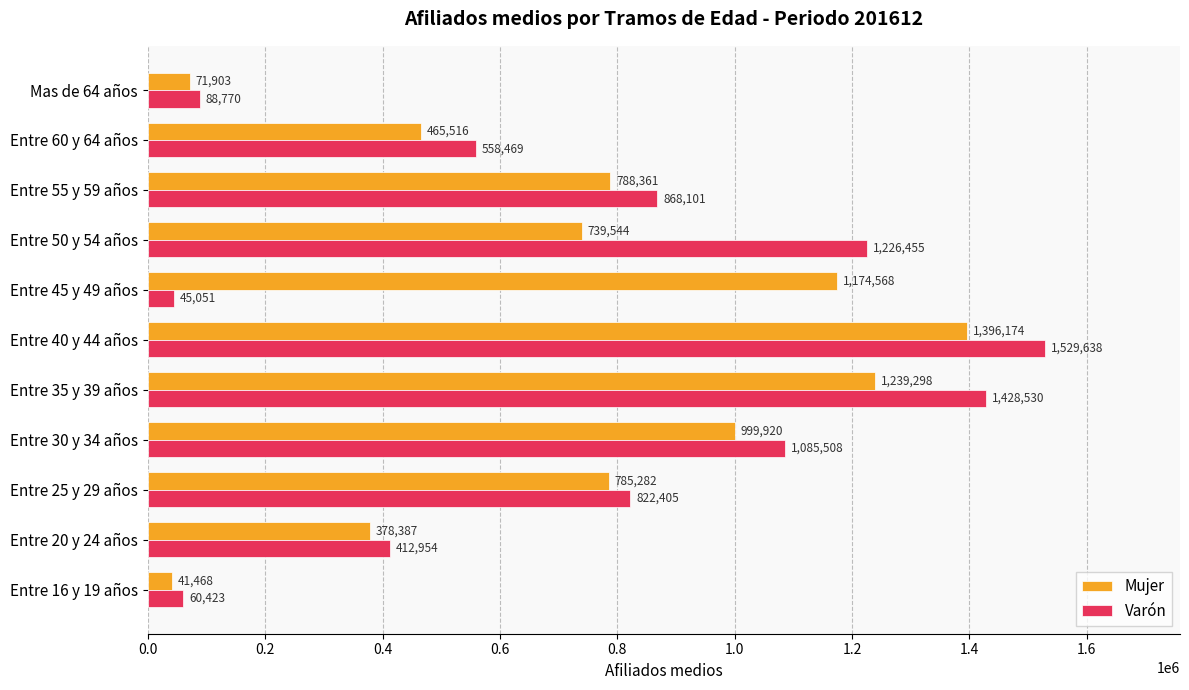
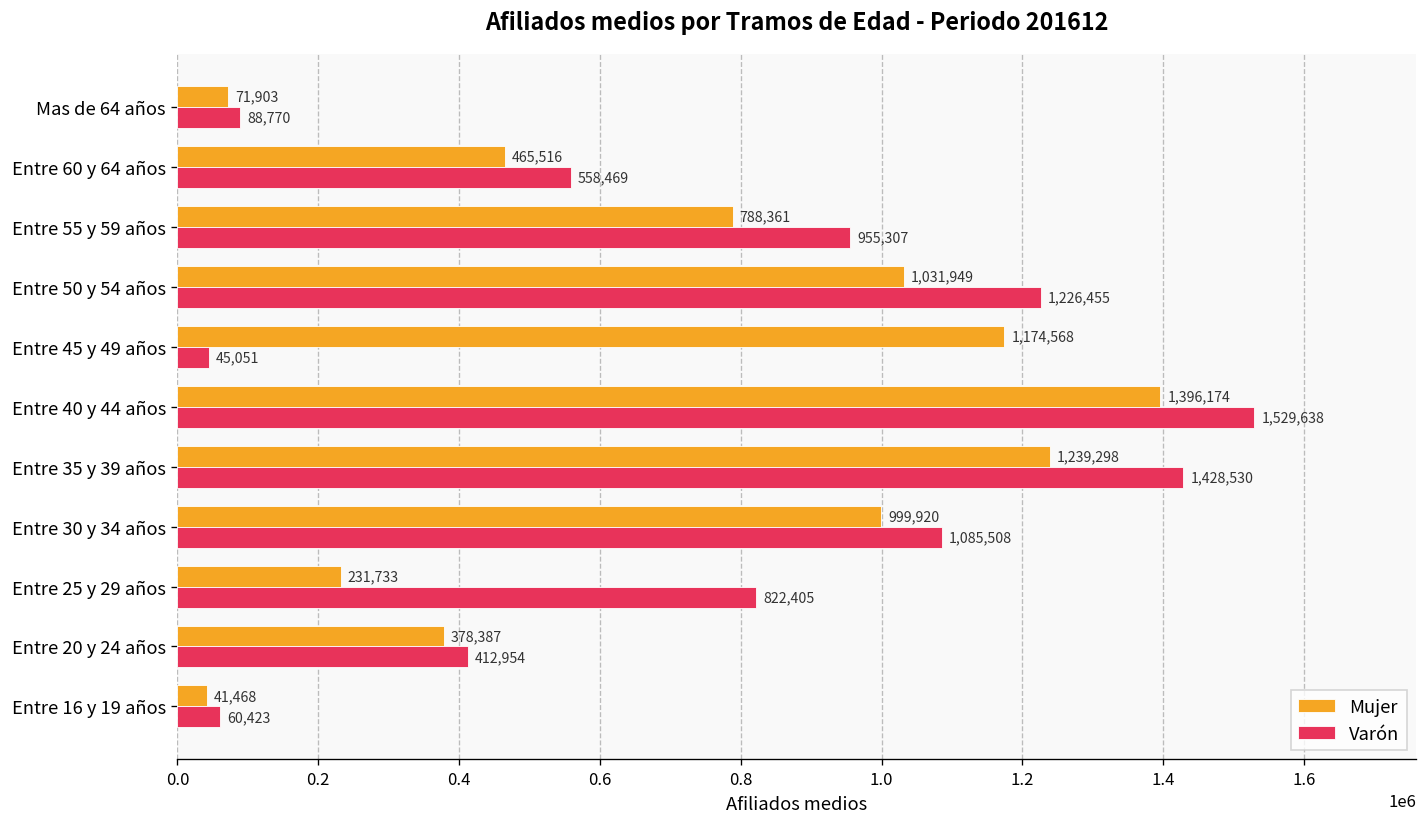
Varón, Entre 55 y 59 años: 868,101 -> 955,307
Mujer, Entre 50 y 54 años: 739,544 -> 1,031,949
Mujer, Entre 25 y 29 años: 785,282 -> 231,733
